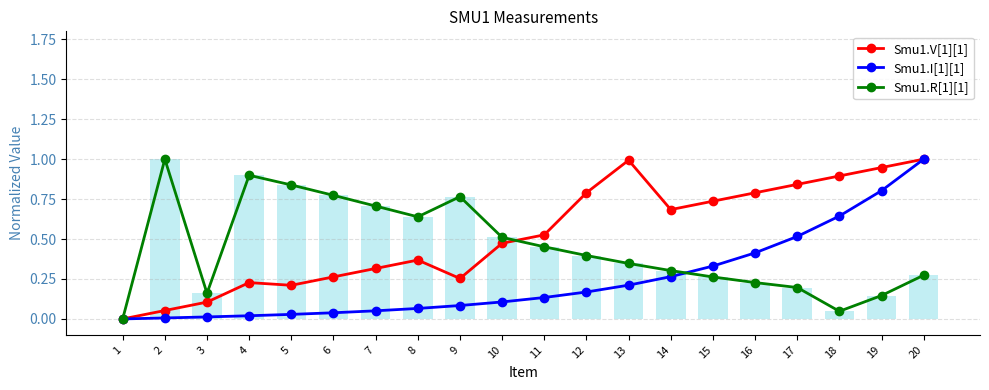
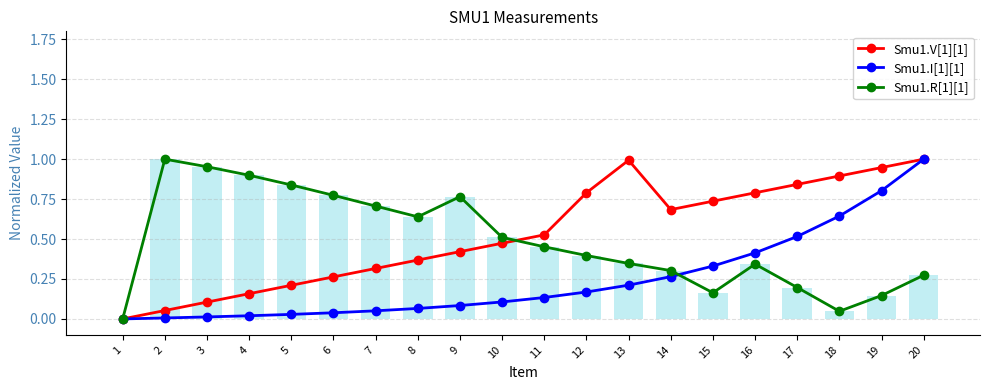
Smu1.R[1][1], 3: 0.16 -> 0.95
Smu1.V[1][1], 4: 0.23 -> 0.16
Smu1.V[1][1], 9: 0.25 -> 0.42
Smu1.R[1][1], 15: 0.26 -> 0.16
Smu1.R[1][1], 16: 0.23 -> 0.34
